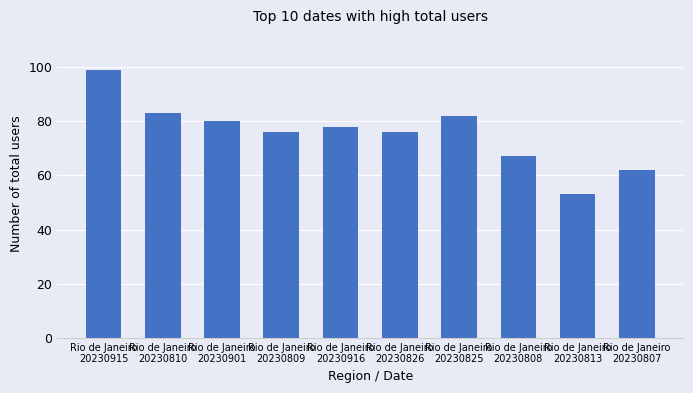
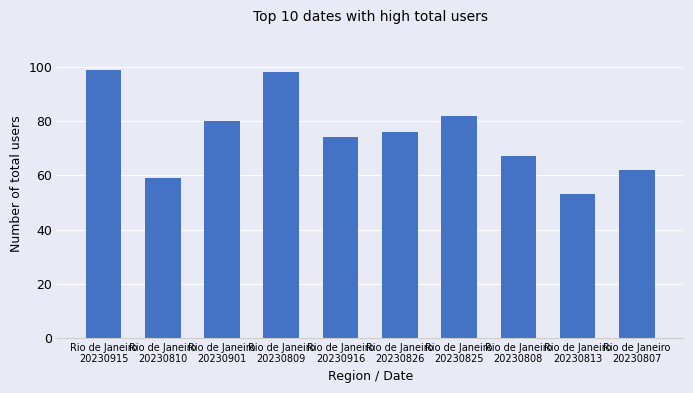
Rio de Janeiro 20230810: 83 -> 59
Rio de Janeiro 20230809: 76 -> 98
Rio de Janeiro 20230916: 78 -> 74
